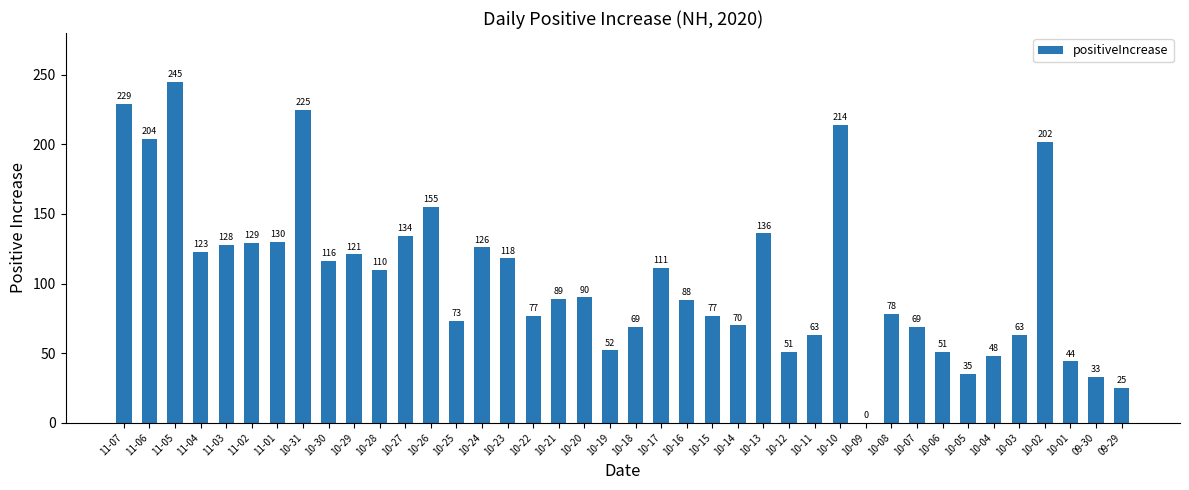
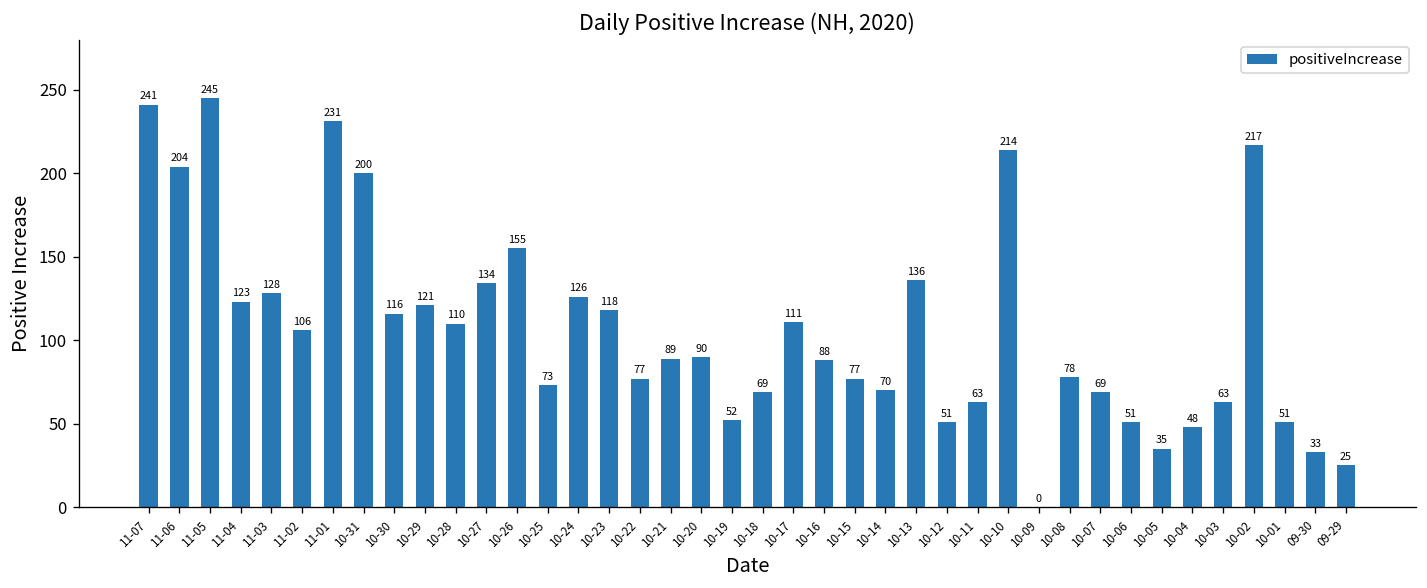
11-07: 229 -> 241
11-02: 129 -> 106
11-01: 130 -> 231
10-31: 225 -> 200
10-02: 202 -> 217
10-01: 44 -> 51
